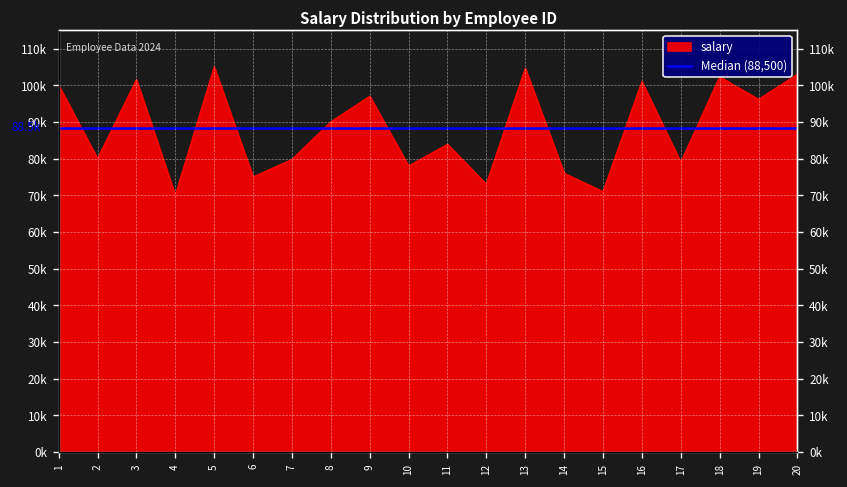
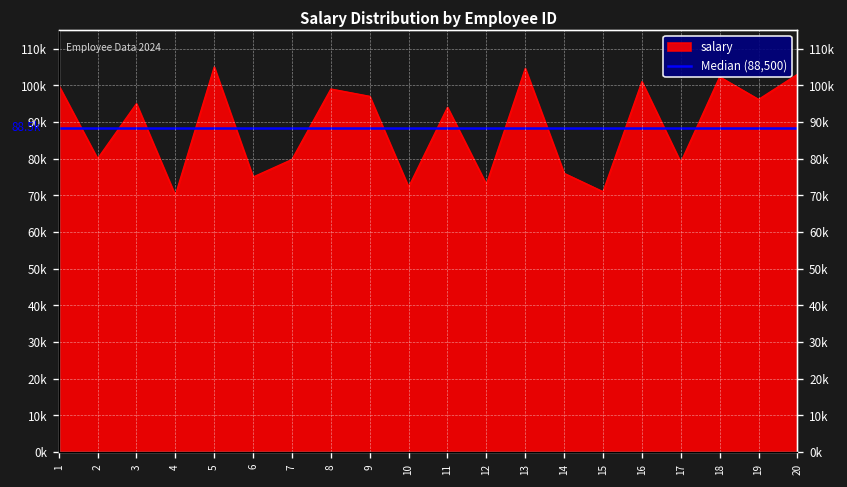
3: 102000 -> 95000
8: 90000 -> 99000
10: 78000 -> 72000
11: 84000 -> 94000
